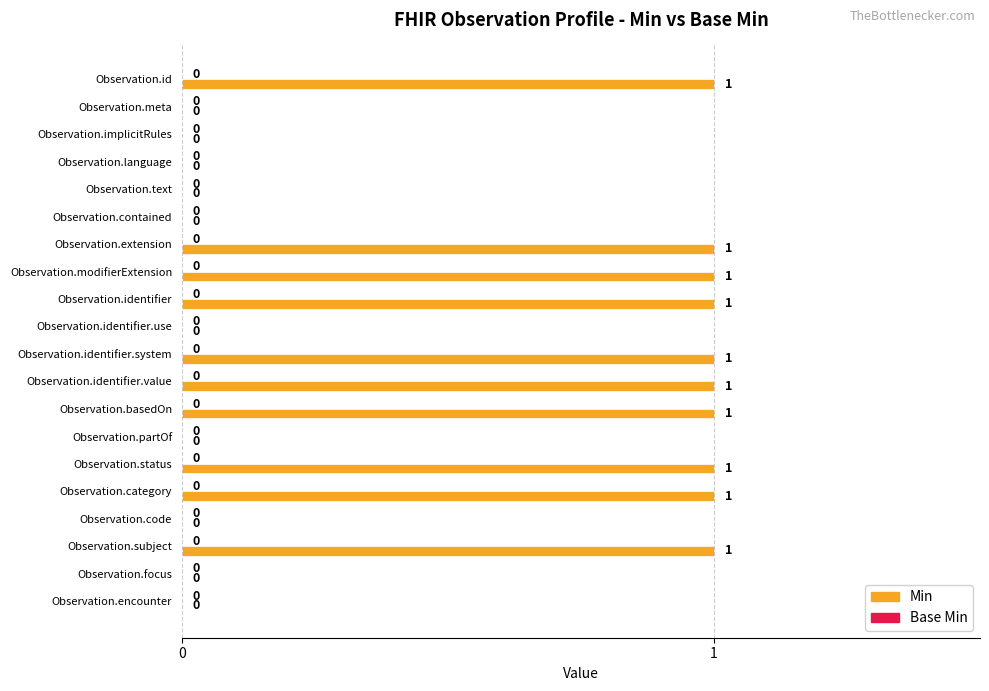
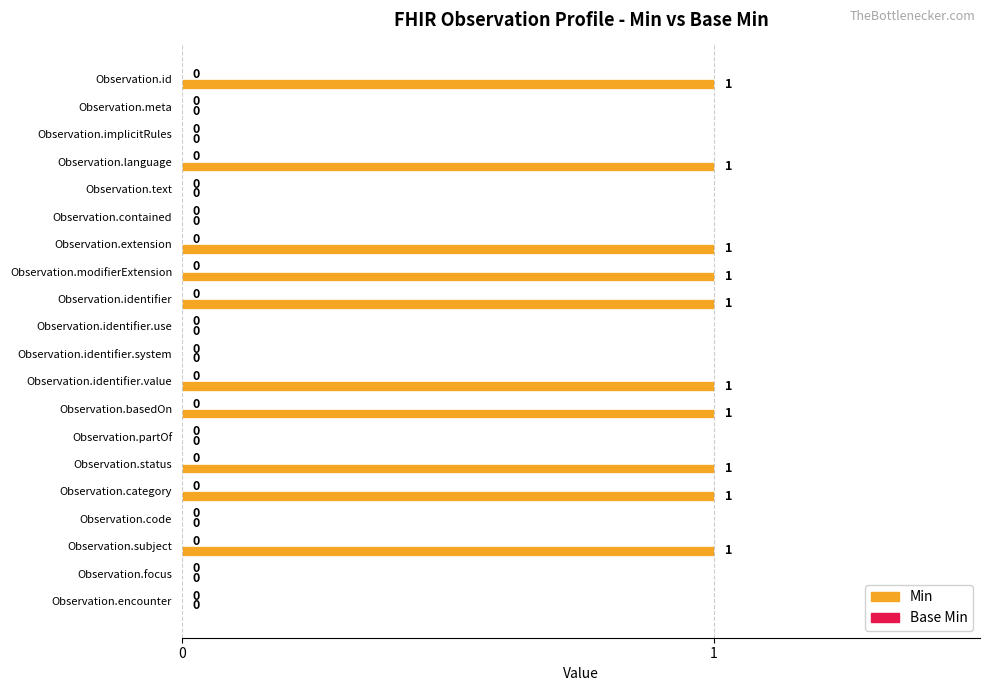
Min, Observation.language: 0 -> 1
Min, Observation.identifier.system: 1 -> 0
